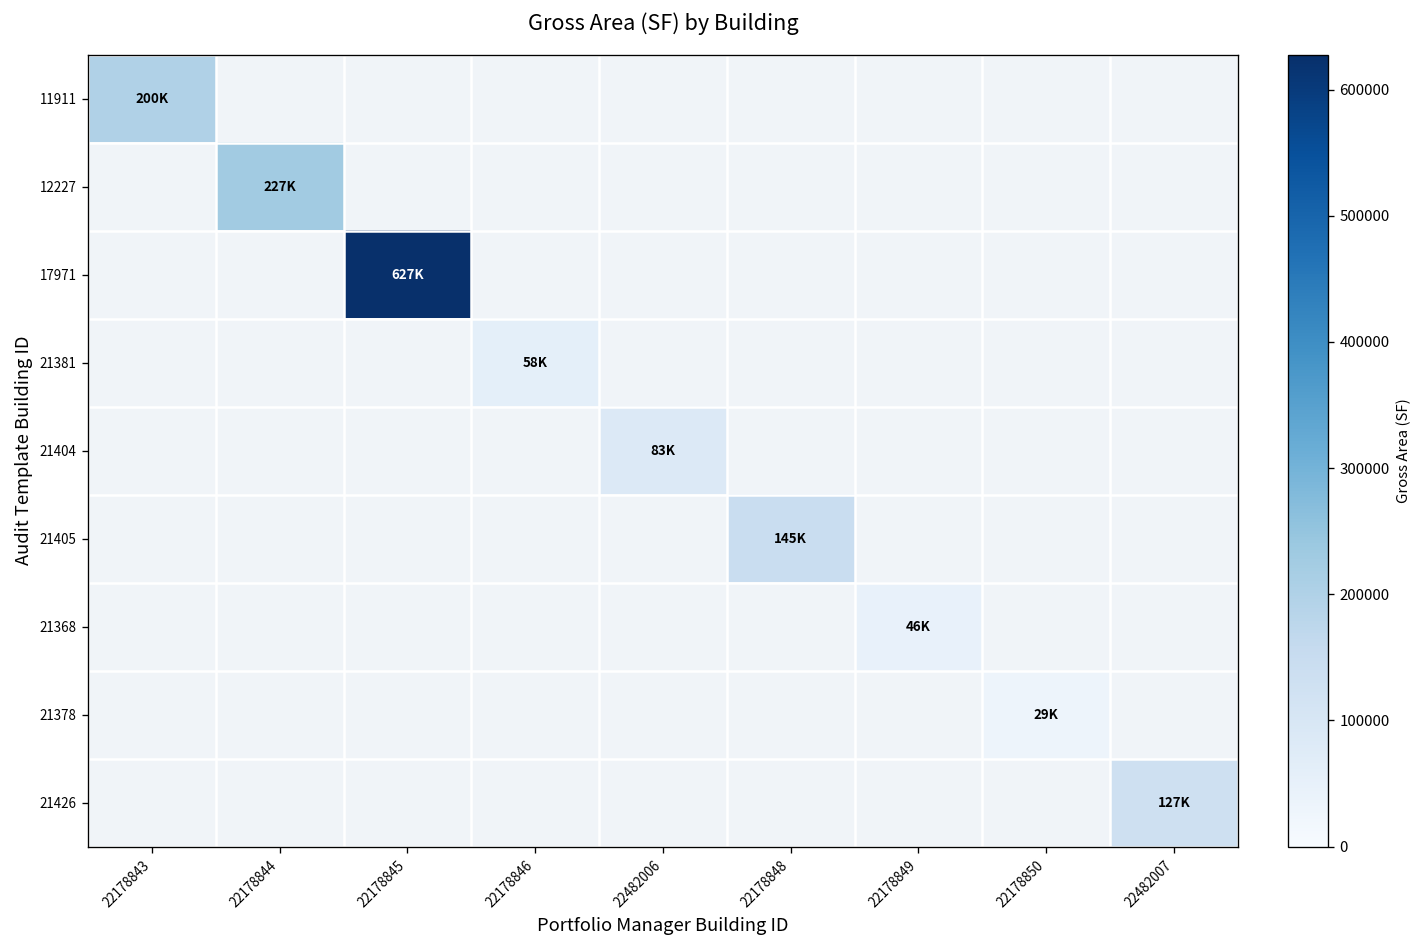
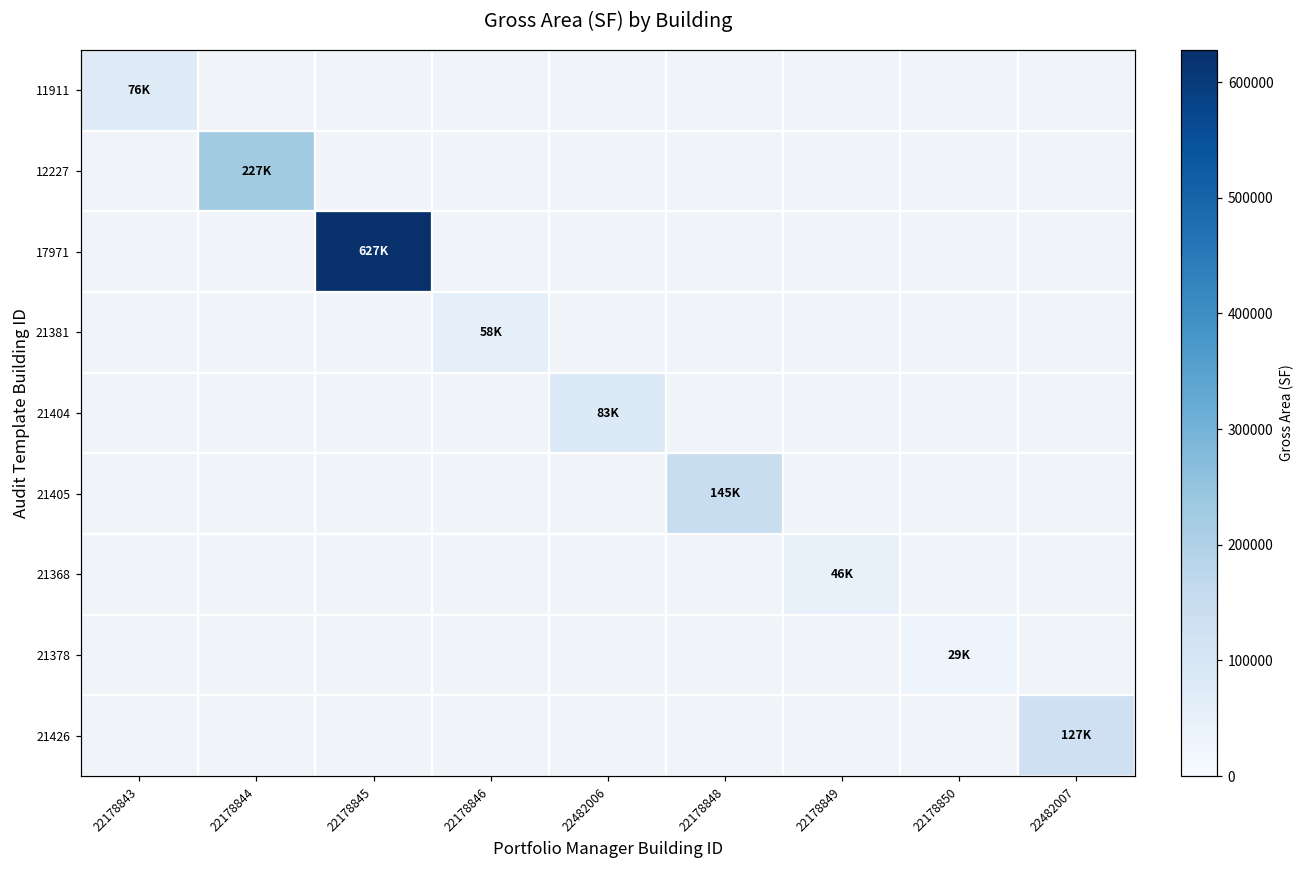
11911, 22178843: 200K -> 76K
